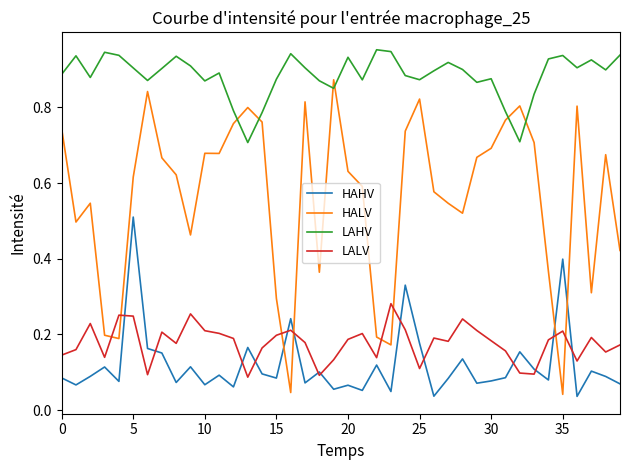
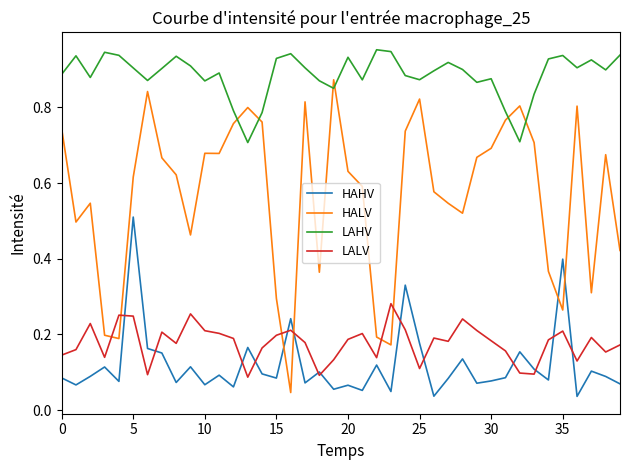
LAHV, 15: 0.87 -> 0.93
HALV, 35: 0.04 -> 0.26
